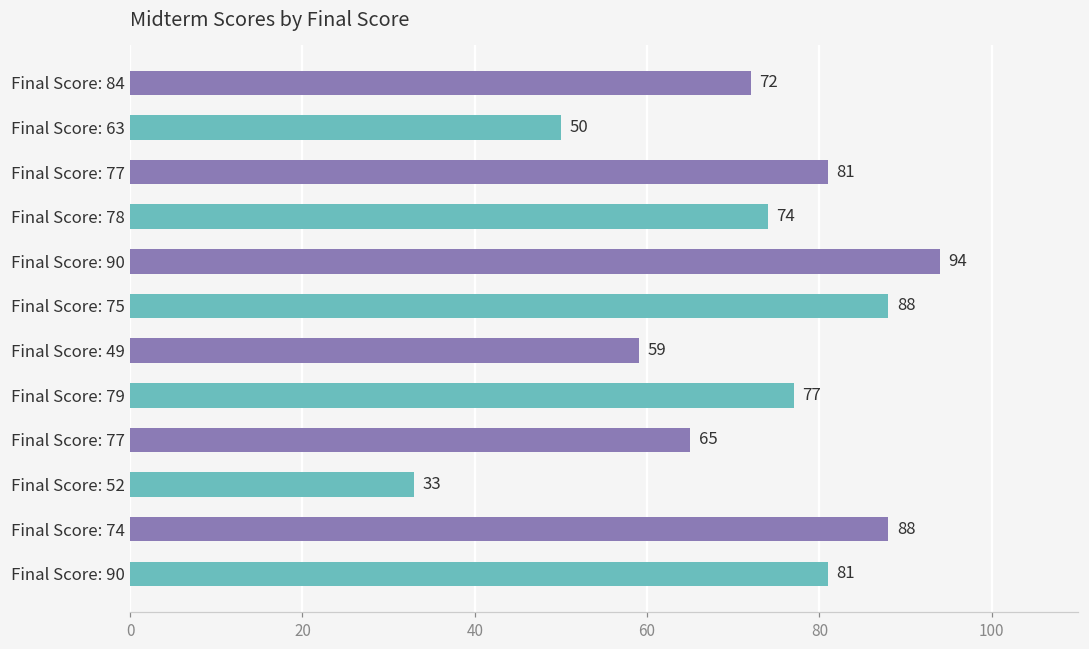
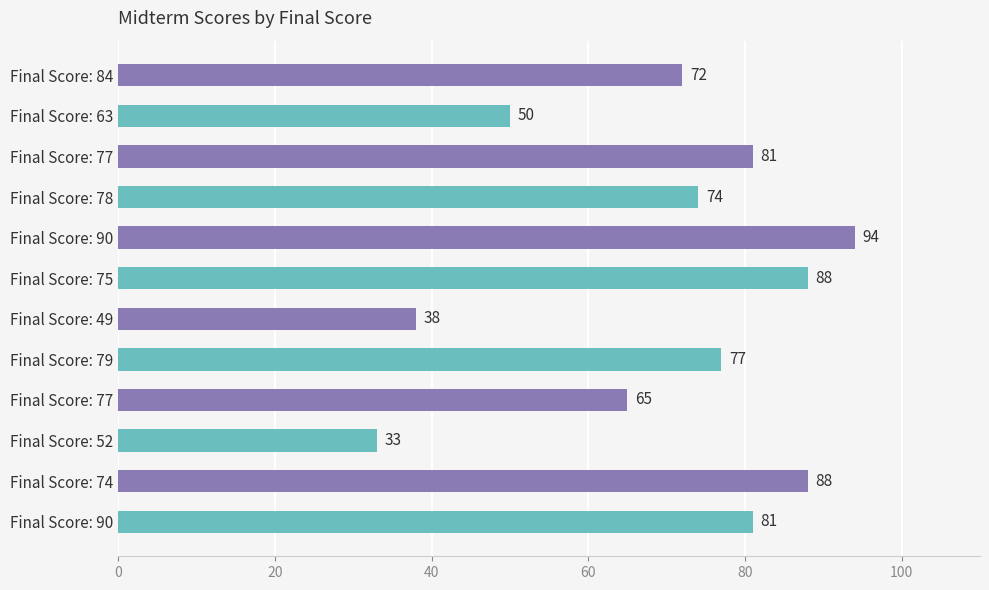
Final Score: 49: 59 -> 38
